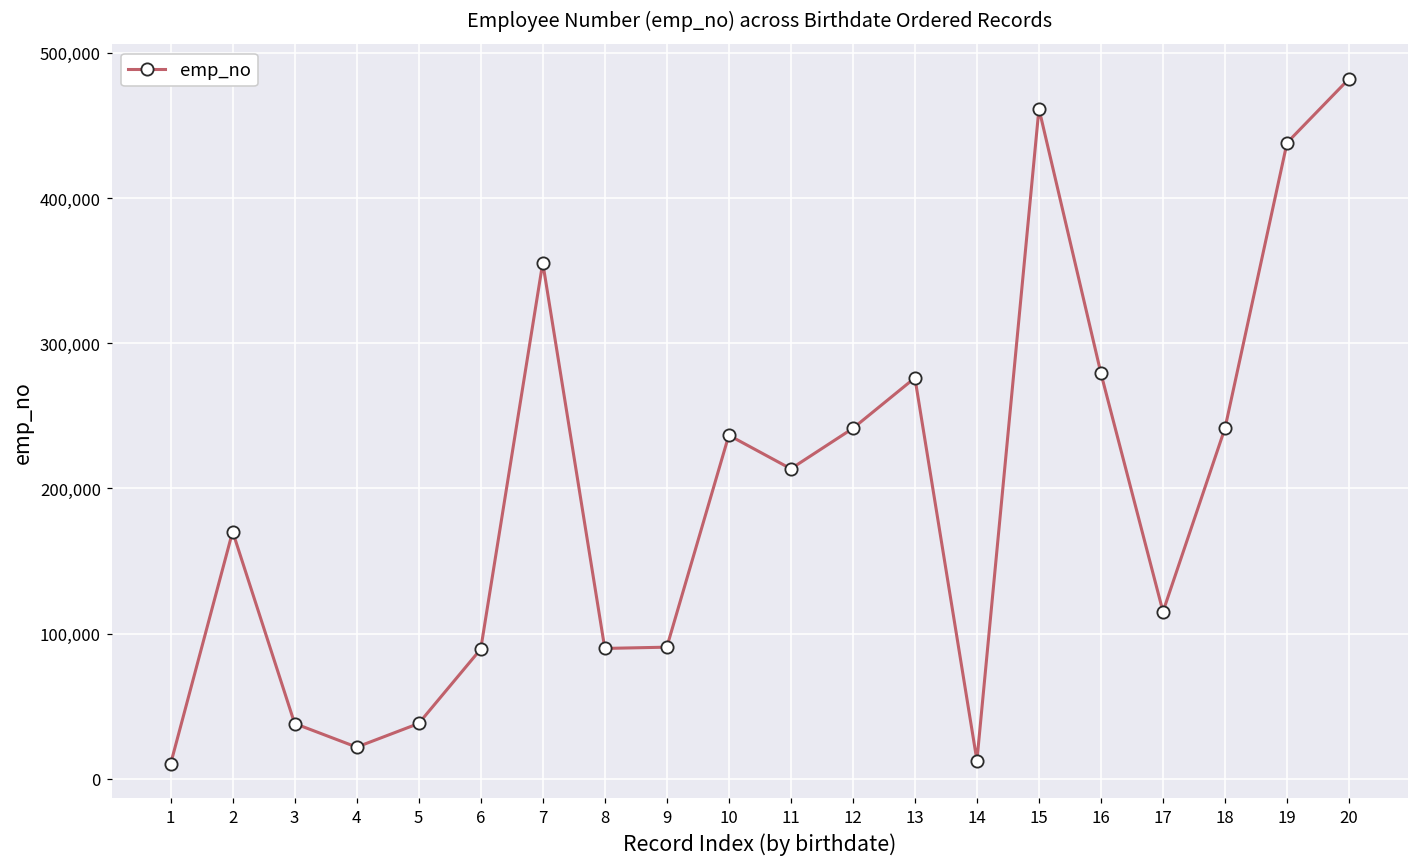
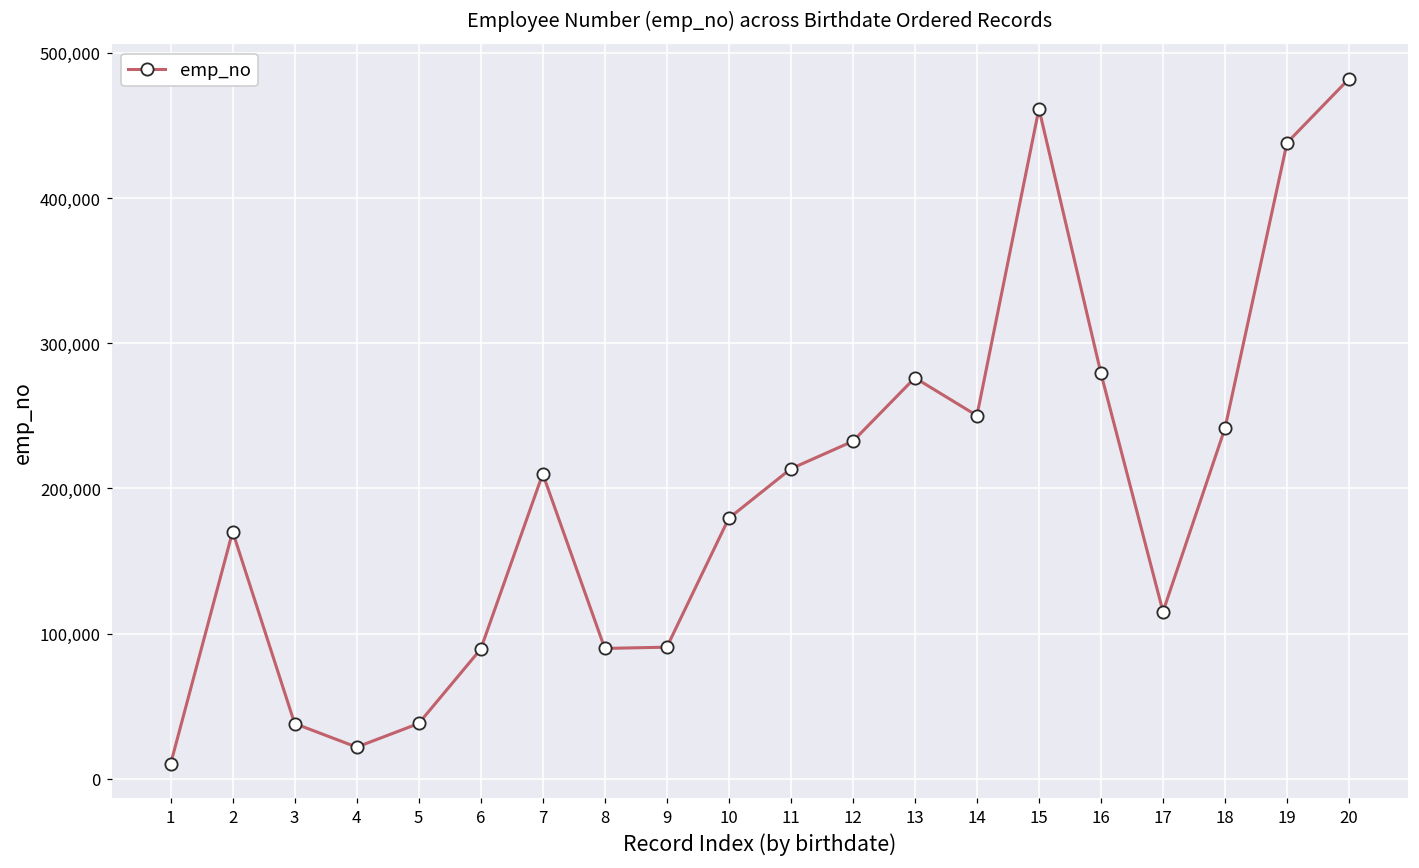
7: 355,000 -> 210,000
10: 237,000 -> 179,000
12: 241,000 -> 233,000
14: 13,000 -> 250,000
